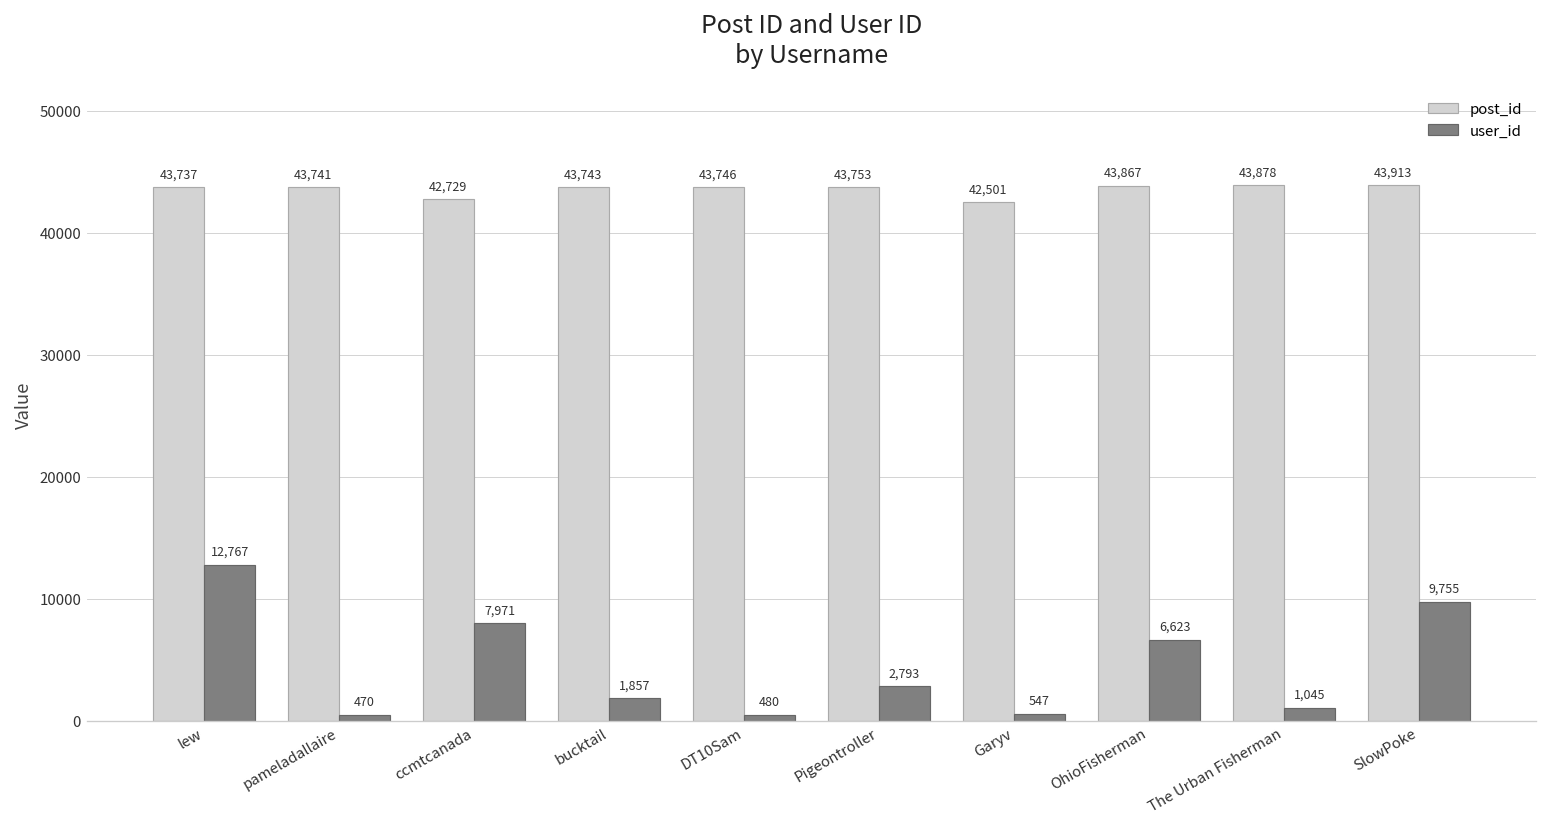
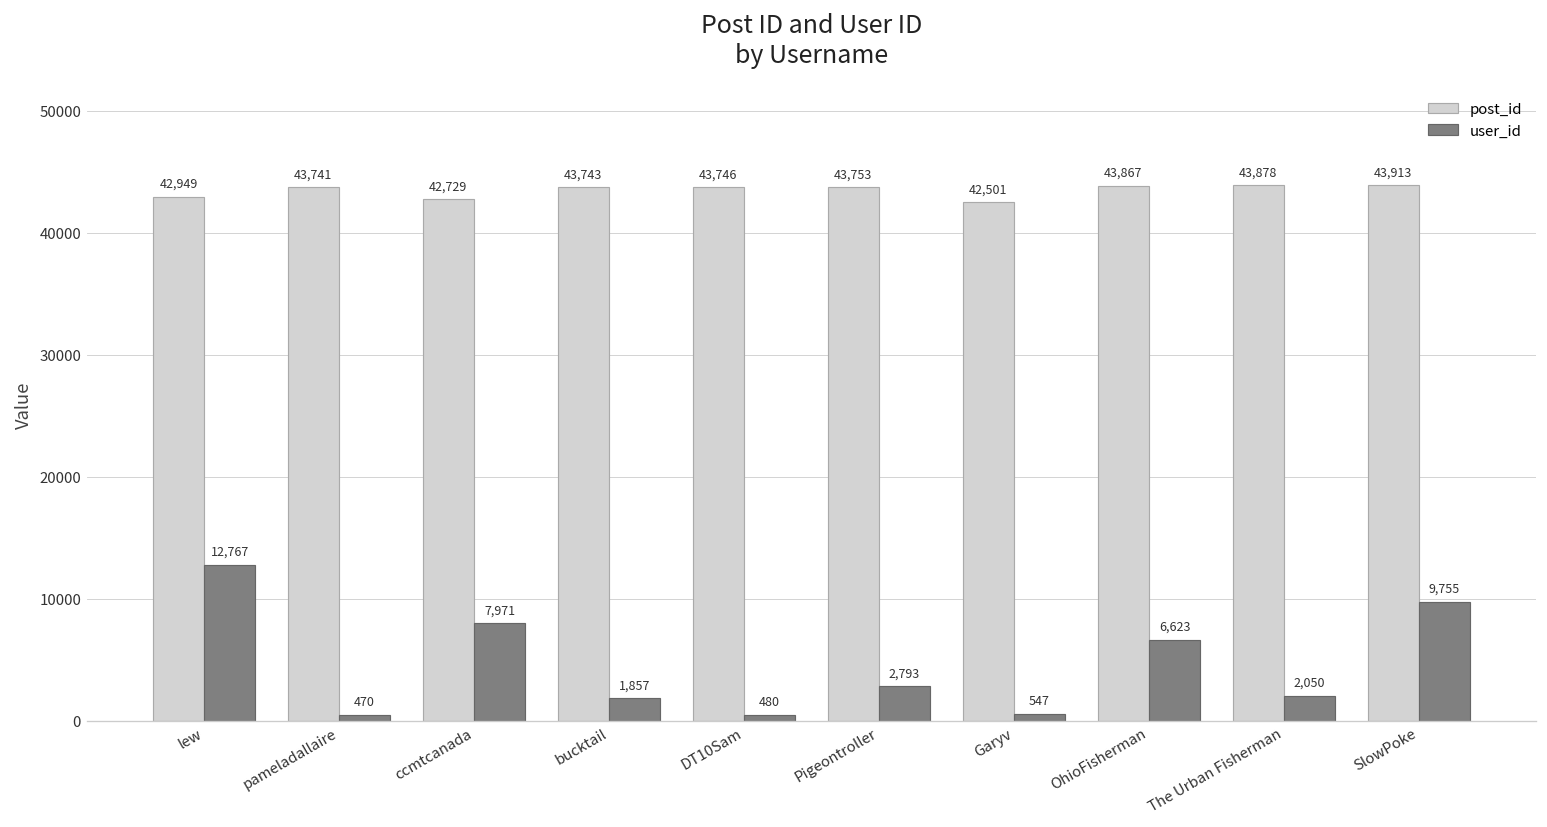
post_id, lew: 43,737 -> 42,949
user_id, The Urban Fisherman: 1,045 -> 2,050
